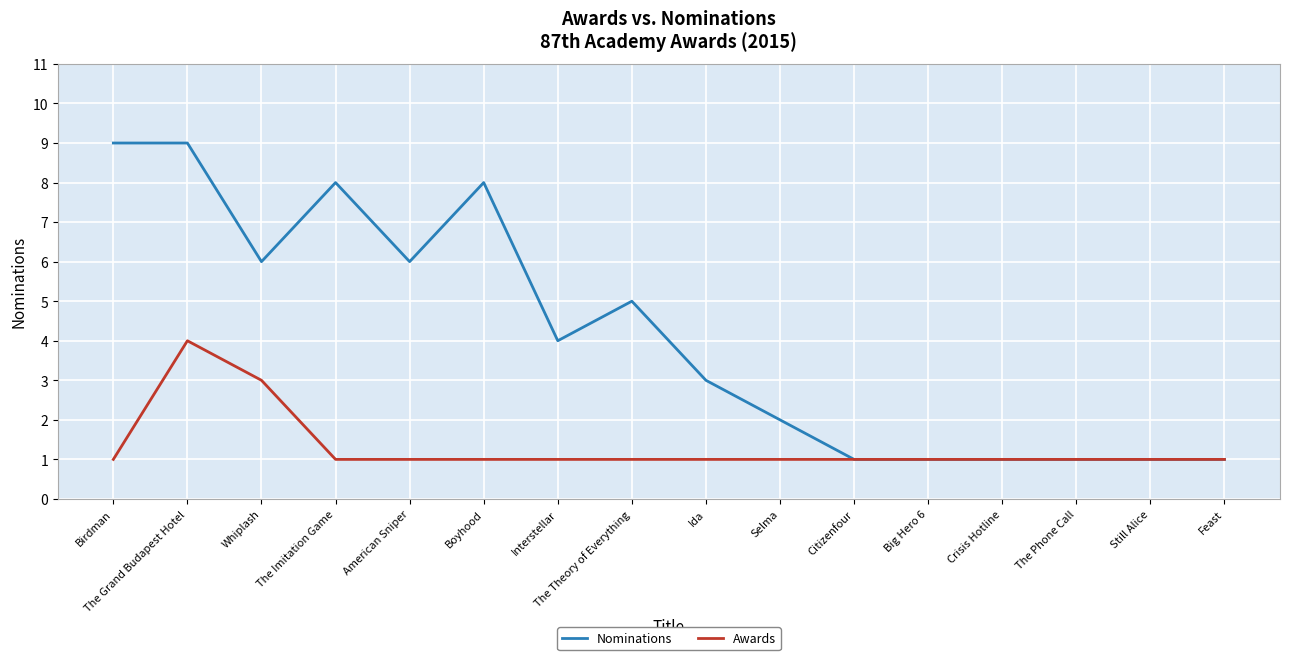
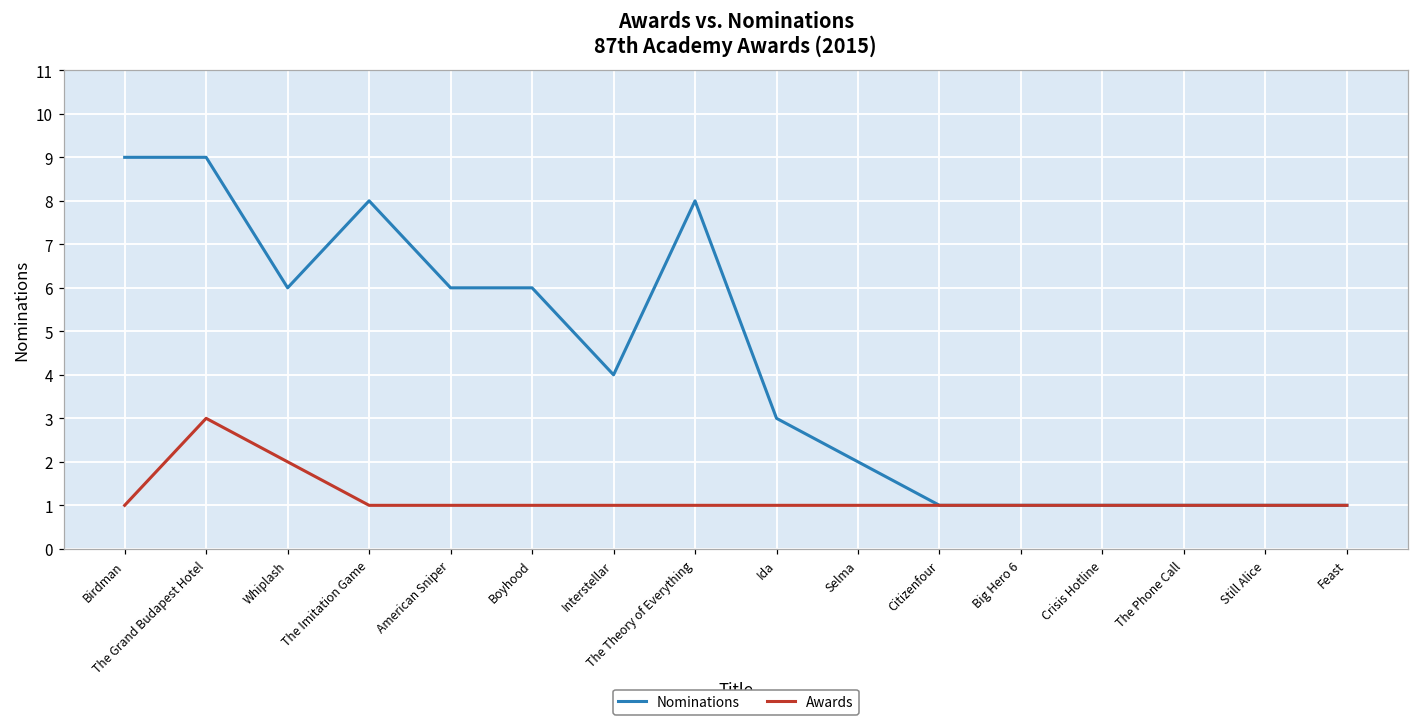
Awards, The Grand Budapest Hotel: 4 -> 3
Awards, Whiplash: 3 -> 2
Nominations, Boyhood: 8 -> 6
Nominations, The Theory of Everything: 5 -> 8
